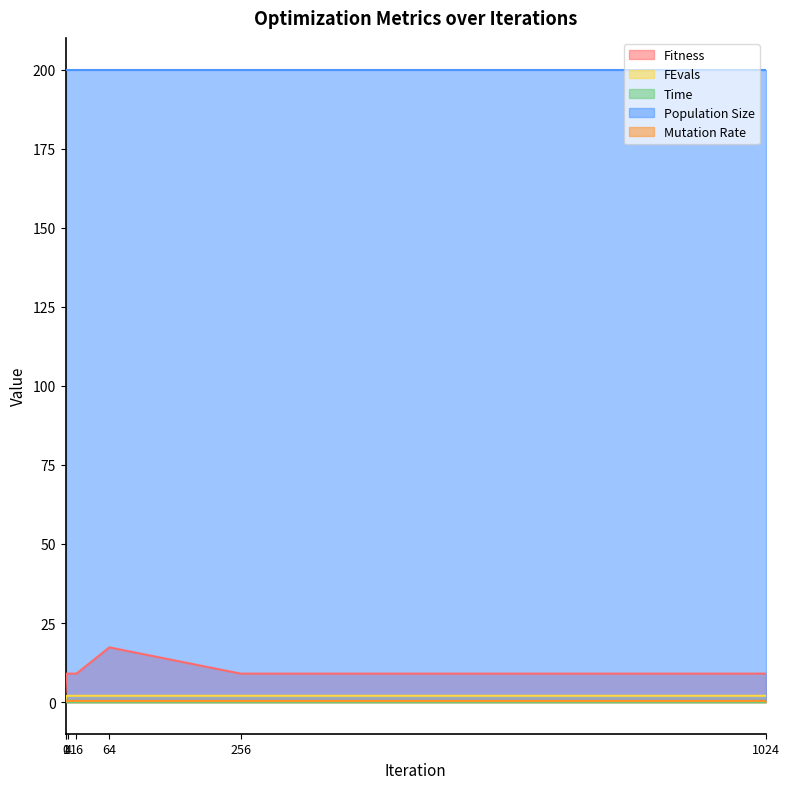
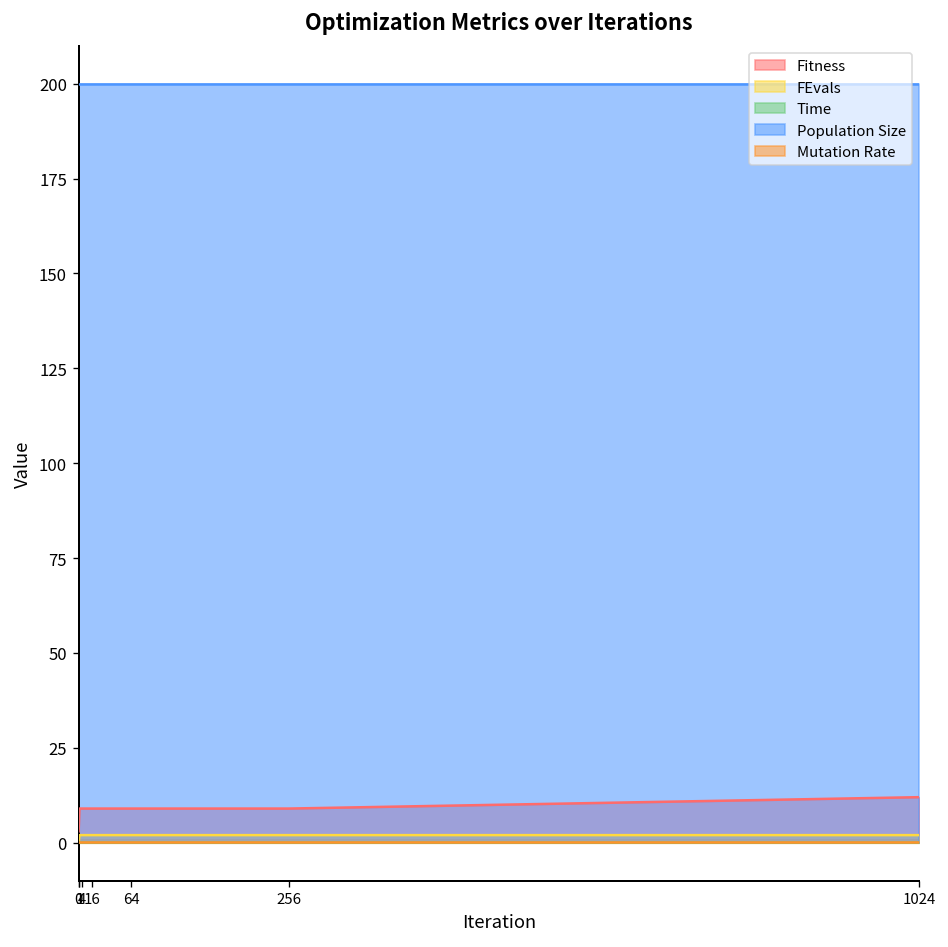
Fitness, 64: 17 -> 9
Fitness, 1024: 9 -> 12
